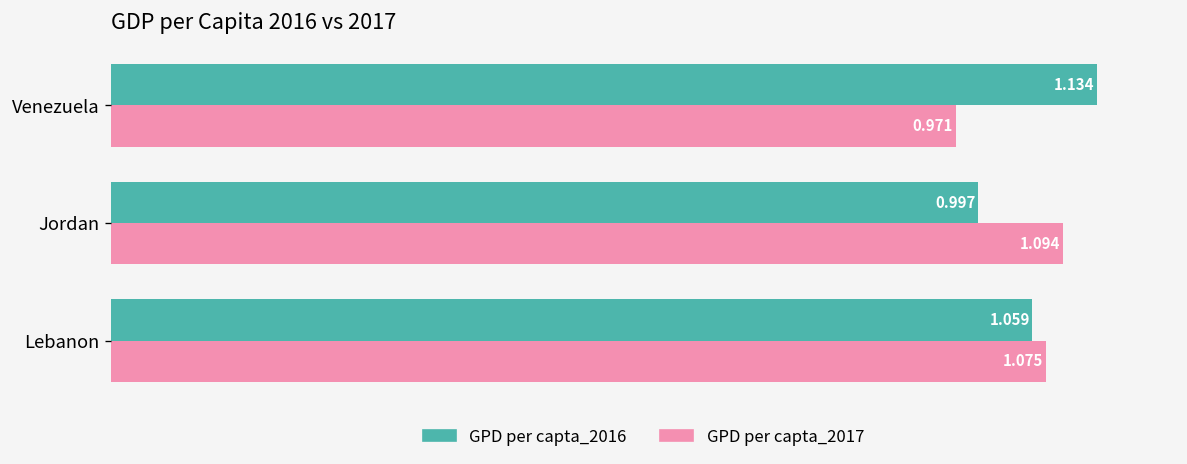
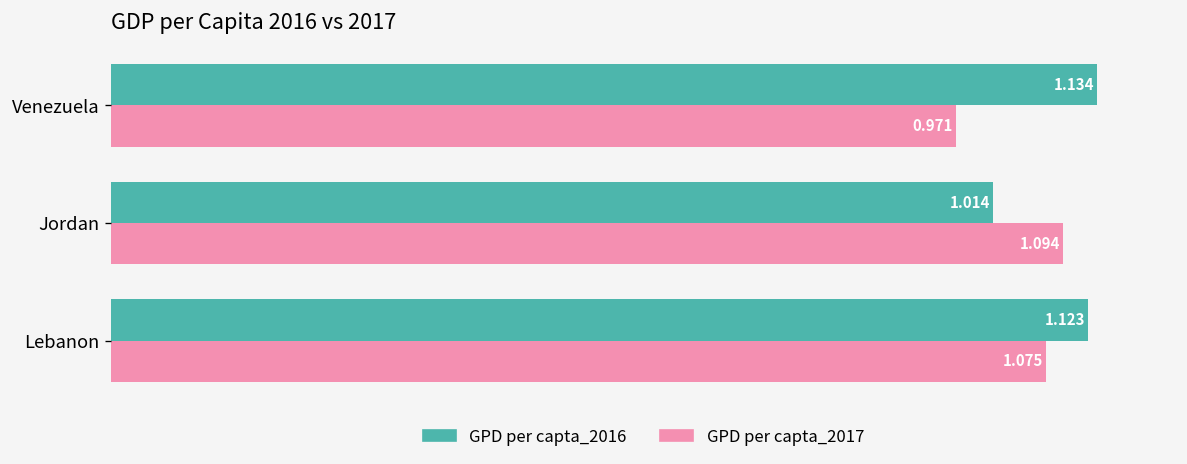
GPD per capta_2016, Jordan: 0.997 -> 1.014
GPD per capta_2016, Lebanon: 1.059 -> 1.123
